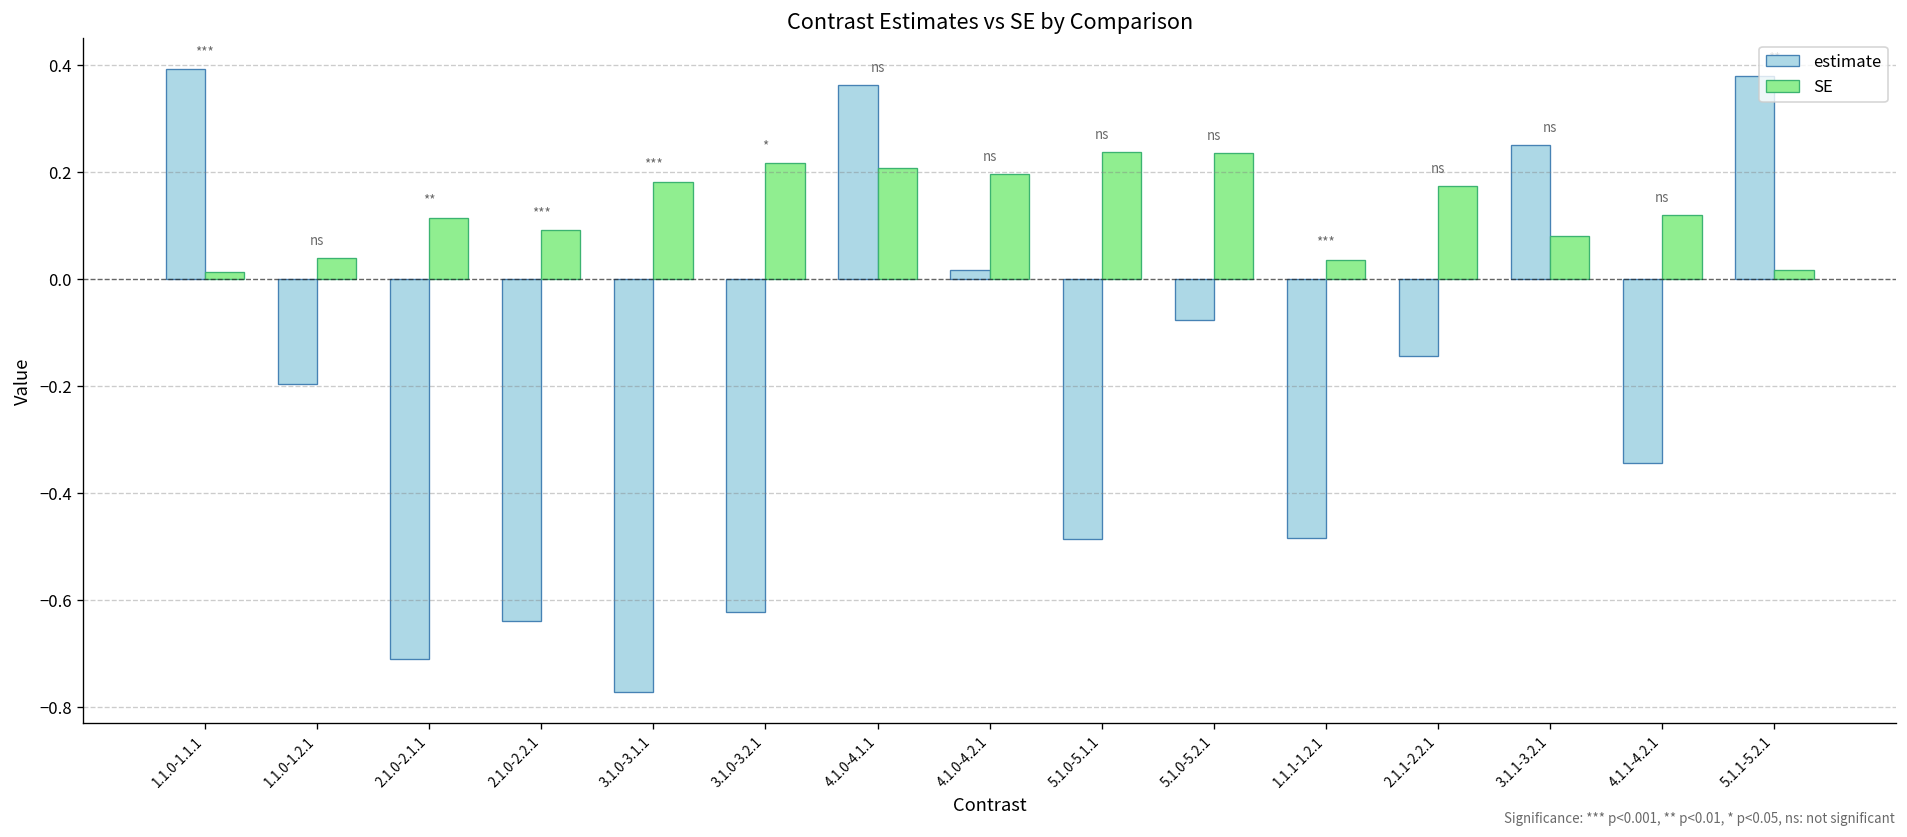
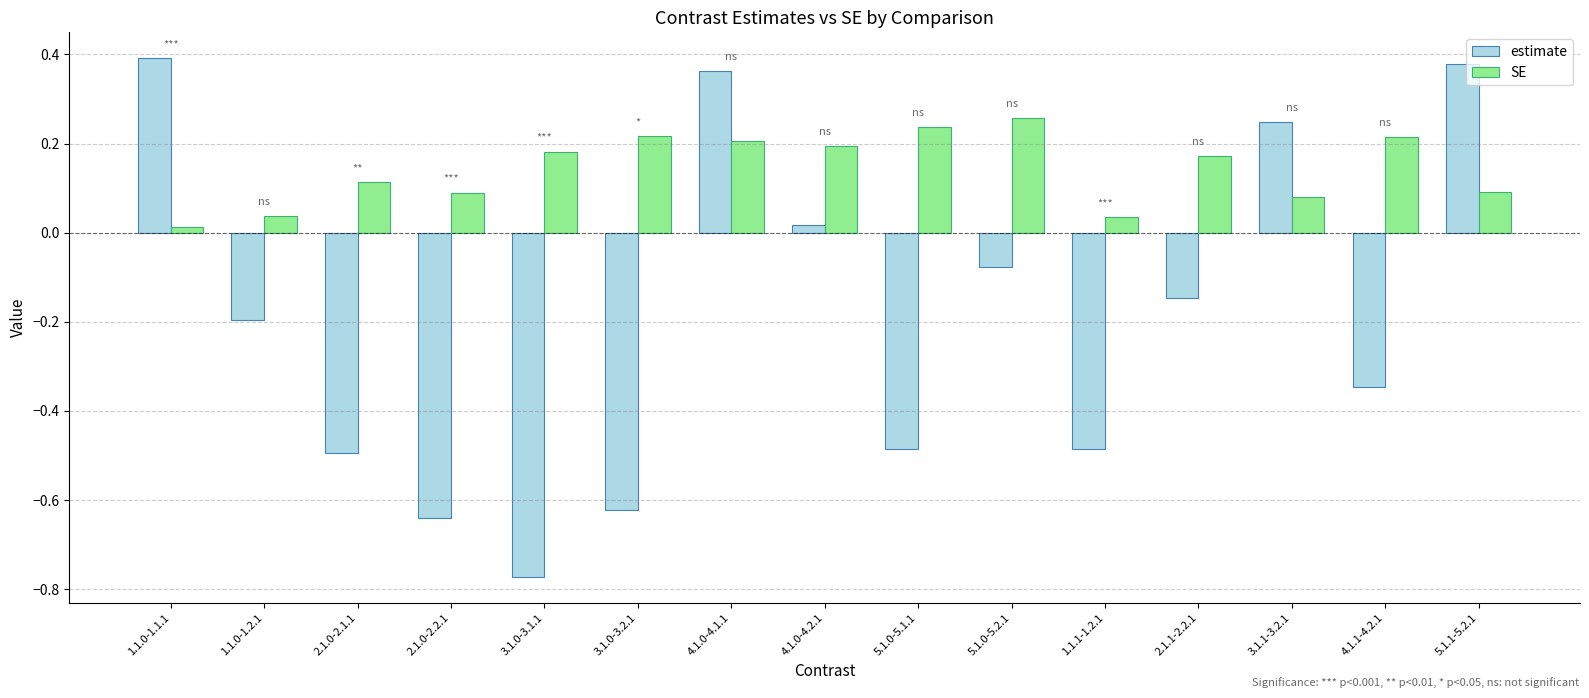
estimate, 2.1.0-2.1.1: -0.71 -> -0.49
SE, 5.1.0-5.2.1: 0.23 -> 0.26
SE, 4.1.1-4.2.1: 0.12 -> 0.22
SE, 5.1.1-5.2.1: 0.02 -> 0.09
